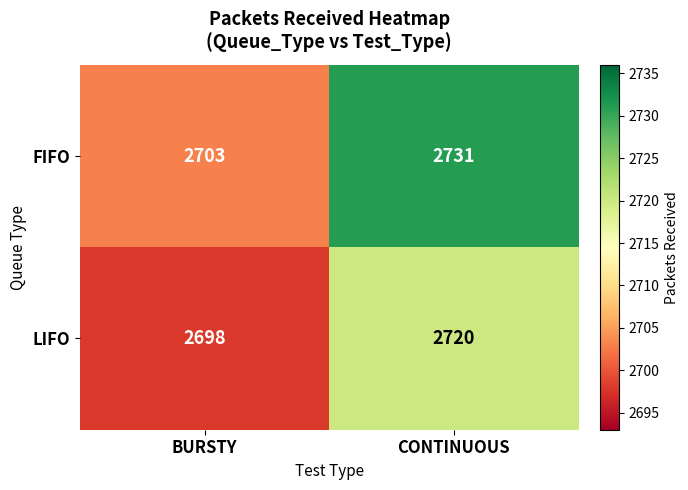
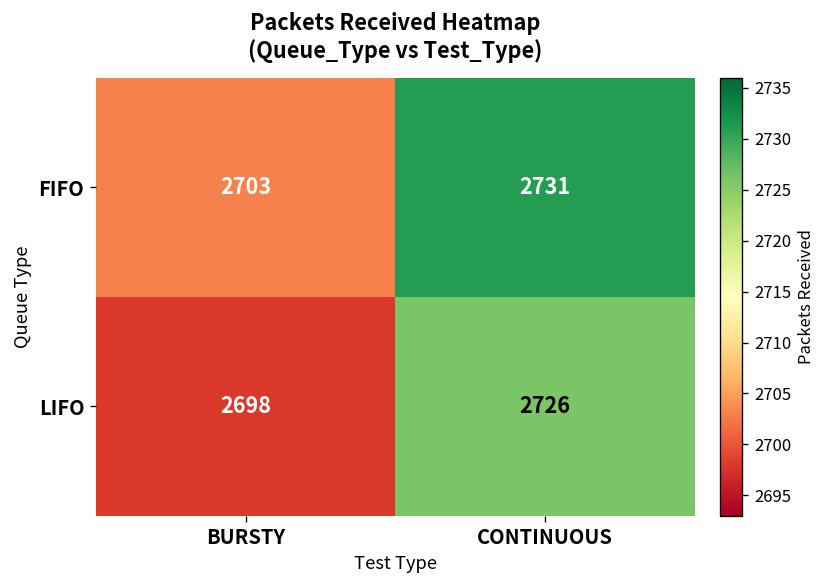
LIFO, CONTINUOUS: 2720 -> 2726
